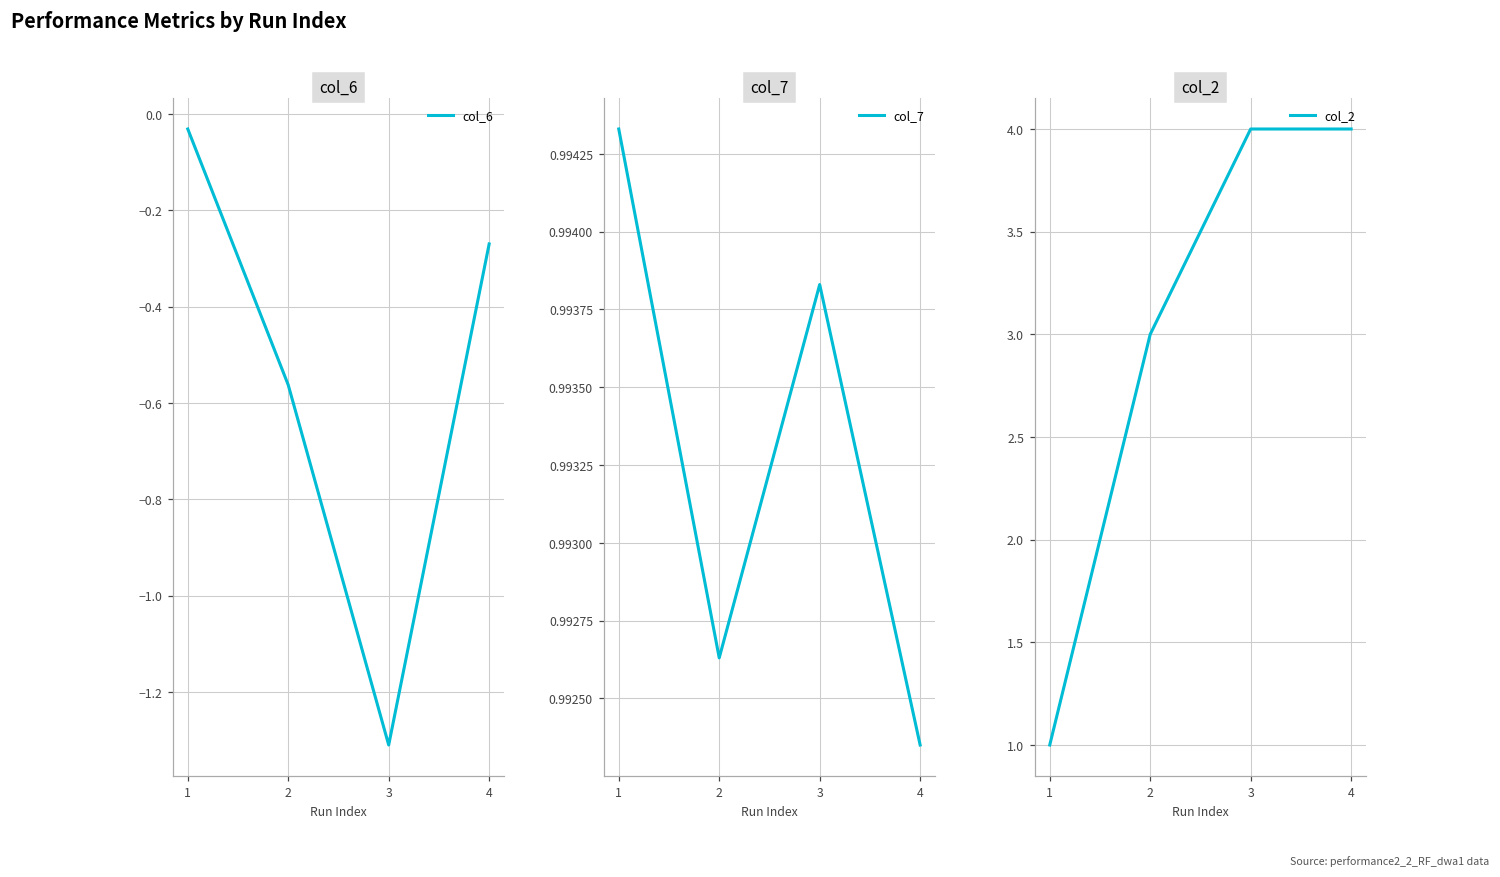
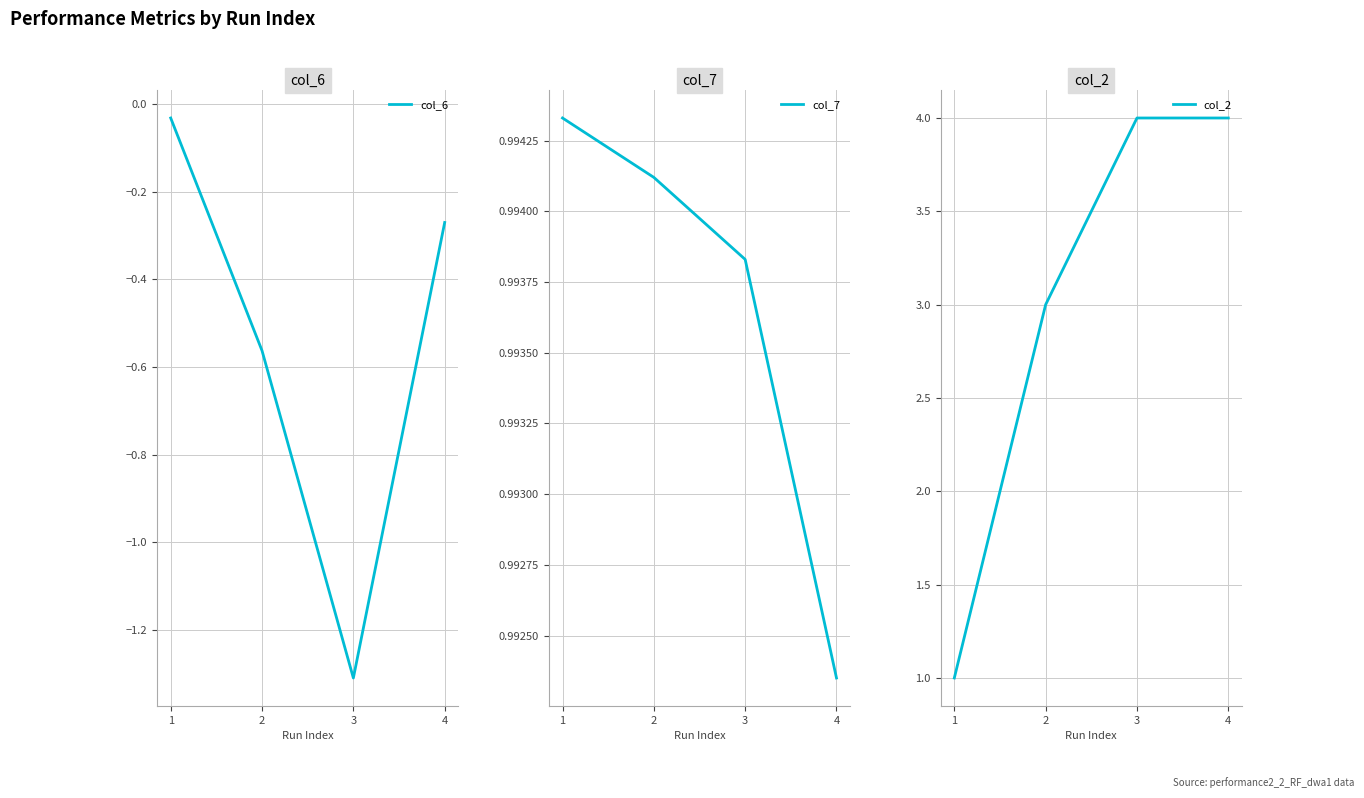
col_7, 2: 0.99263 -> 0.99412
